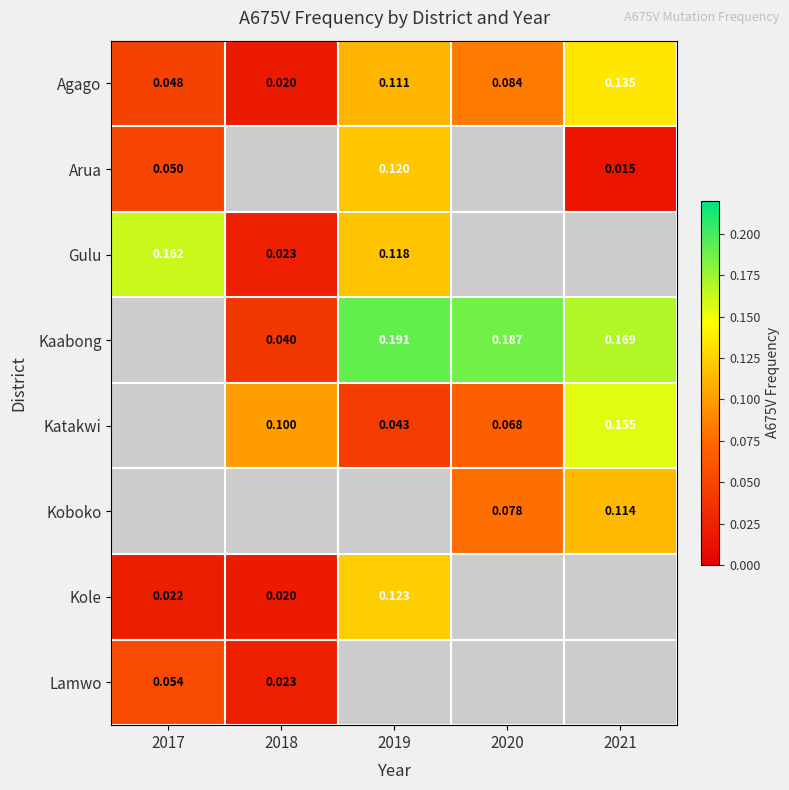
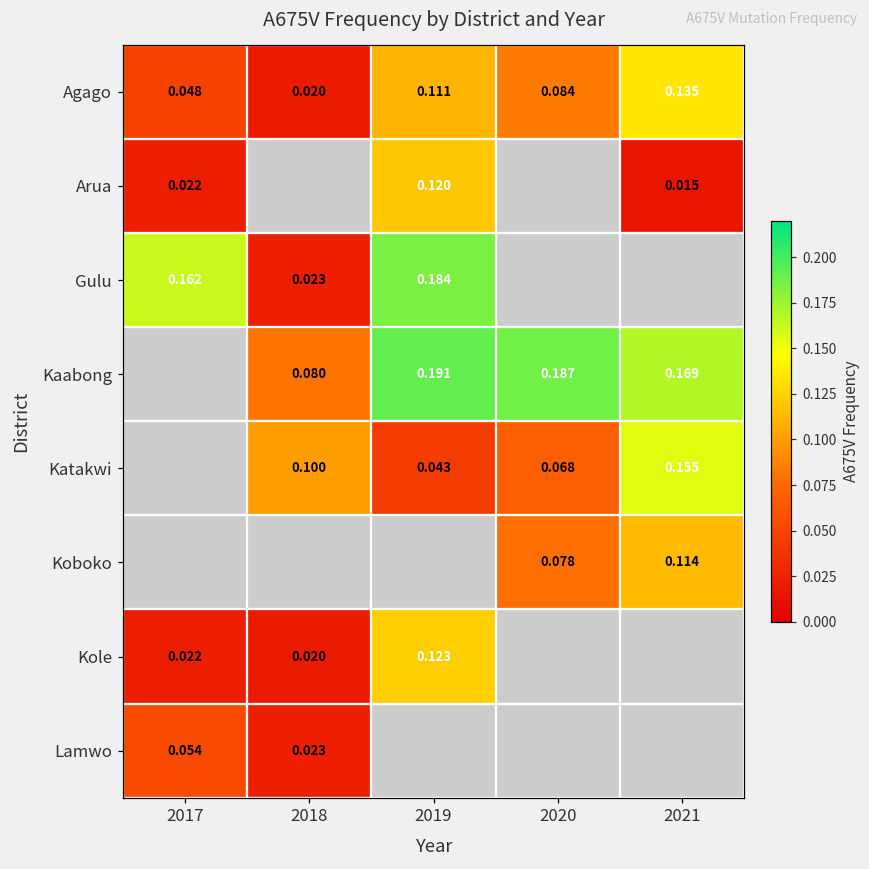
Arua, 2017: 0.050 -> 0.022
Gulu, 2019: 0.118 -> 0.184
Kaabong, 2018: 0.040 -> 0.080
